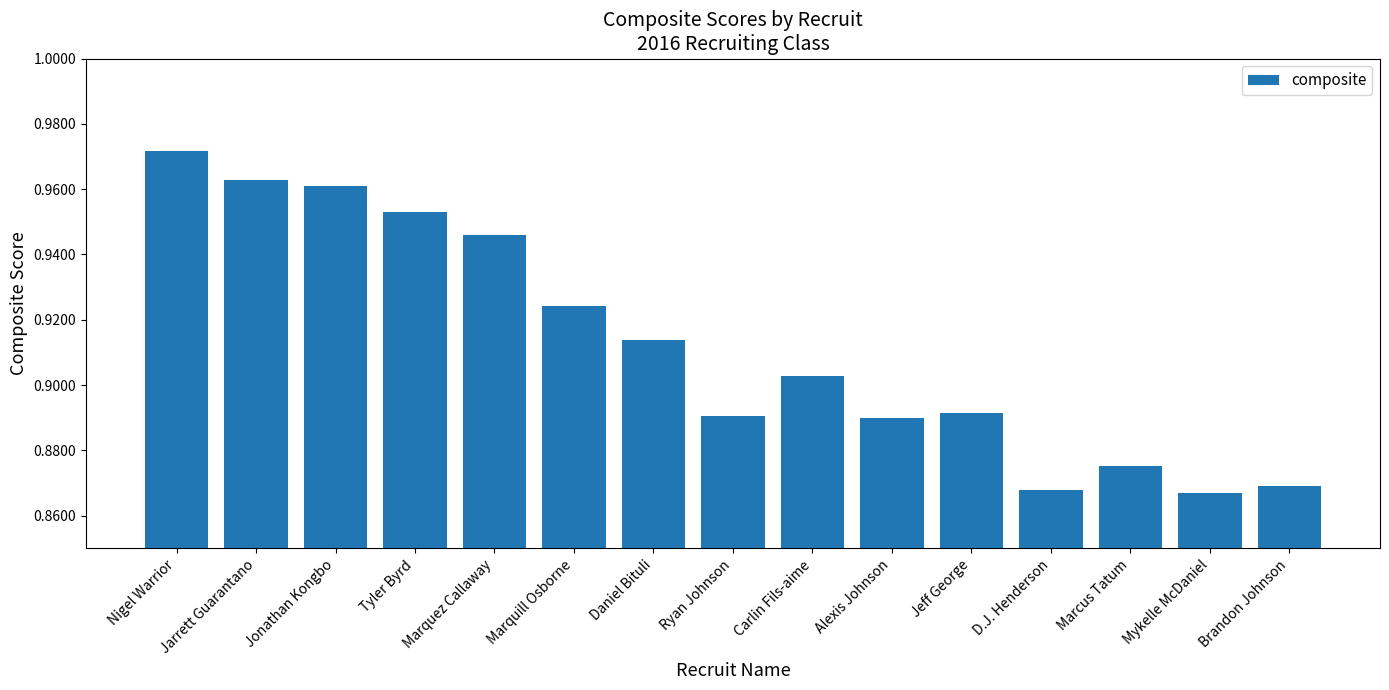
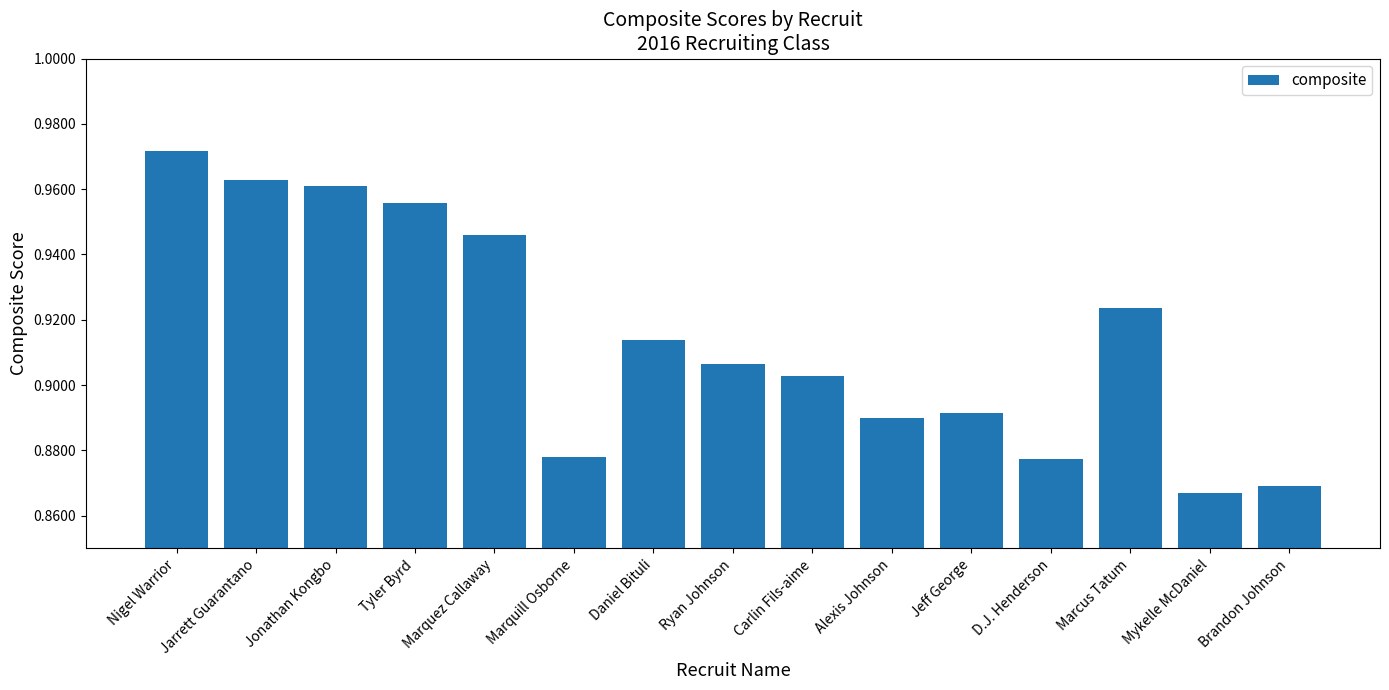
Tyler Byrd: 0.953 -> 0.956
Marquill Osborne: 0.924 -> 0.878
Ryan Johnson: 0.891 -> 0.906
D.J. Henderson: 0.868 -> 0.877
Marcus Tatum: 0.875 -> 0.924
